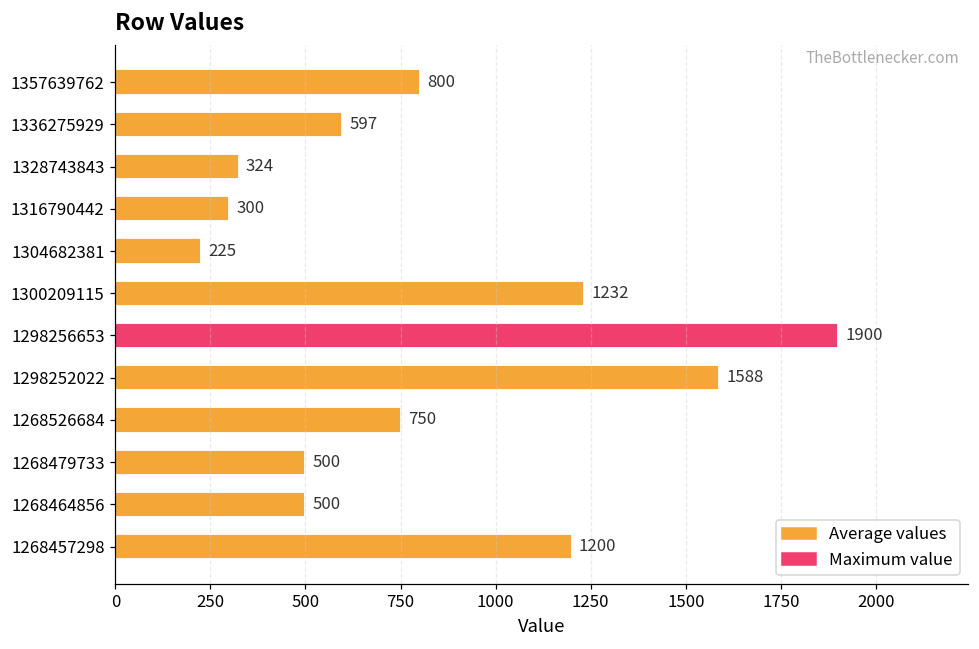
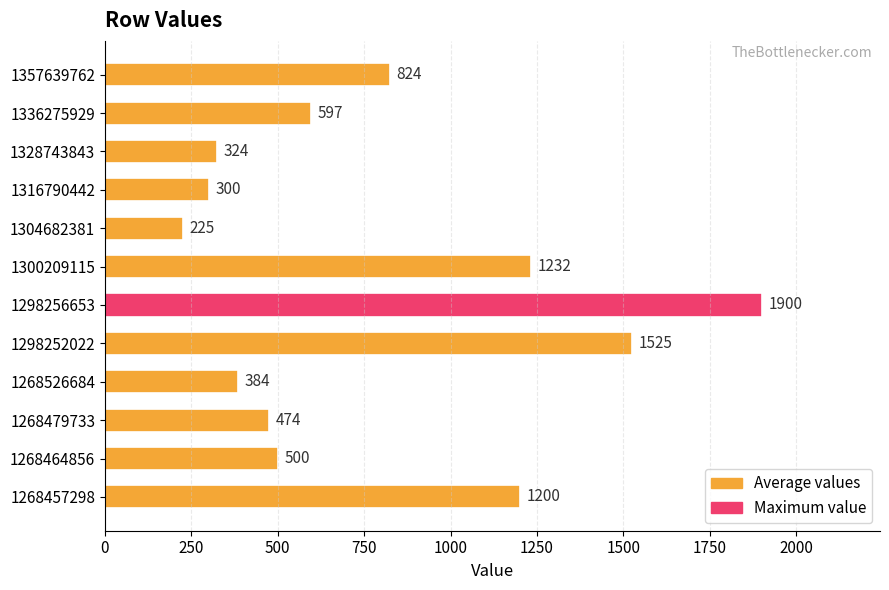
1357639762: 800 -> 824
1298252022: 1588 -> 1525
1268526684: 750 -> 384
1268479733: 500 -> 474
